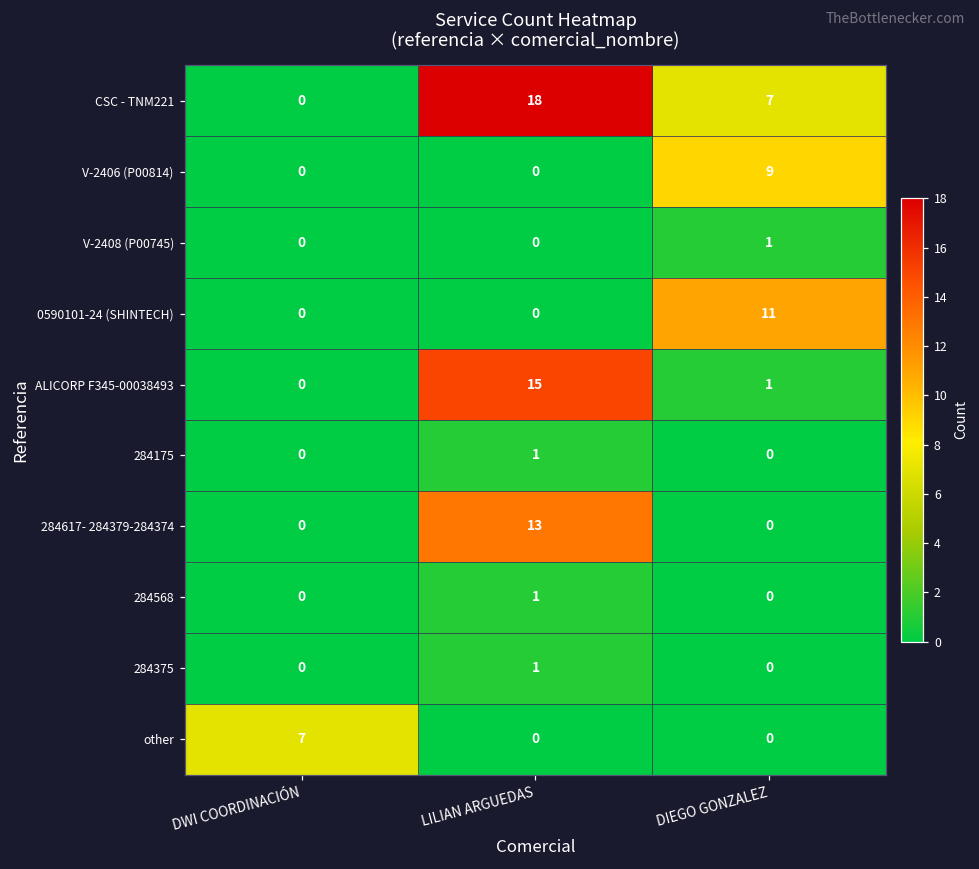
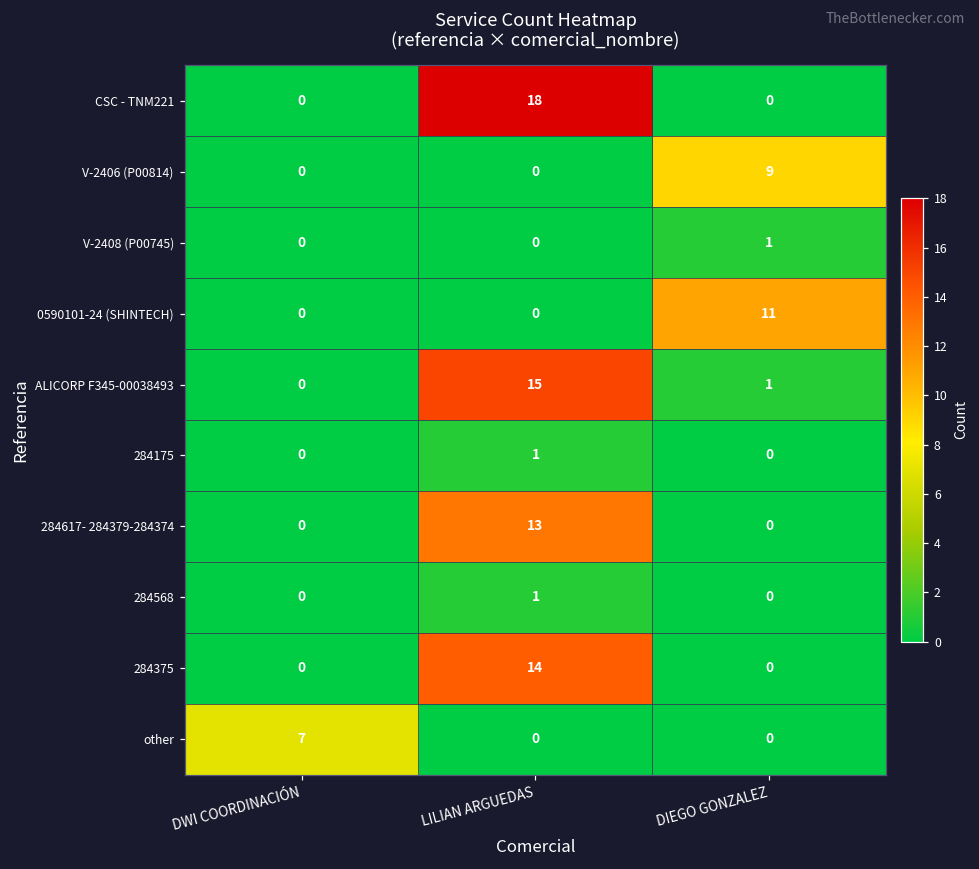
CSC - TNM221, DIEGO GONZALEZ: 7 -> 0
284375, LILIAN ARGUEDAS: 1 -> 14
